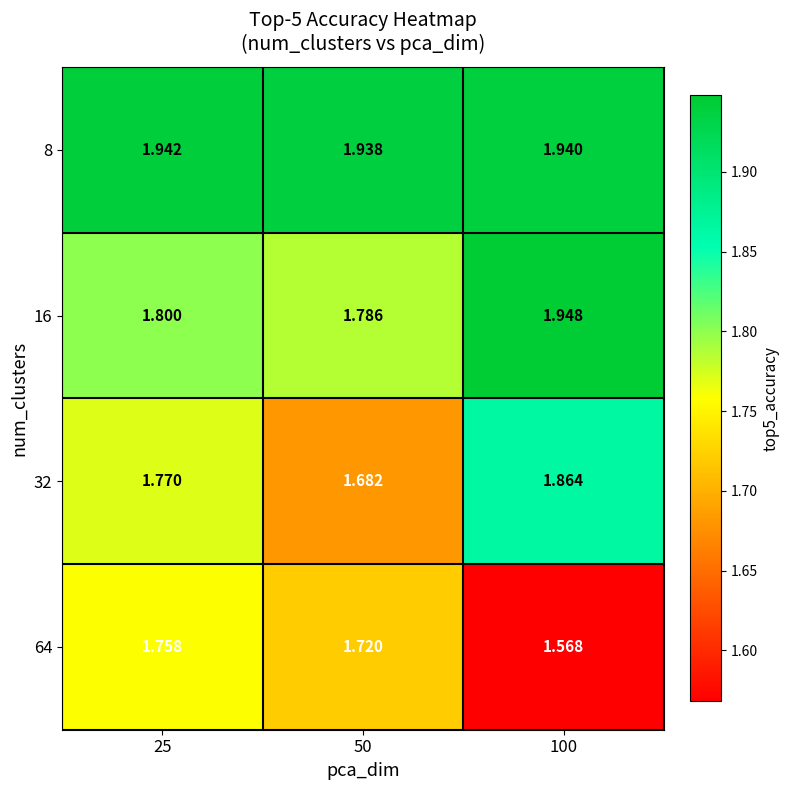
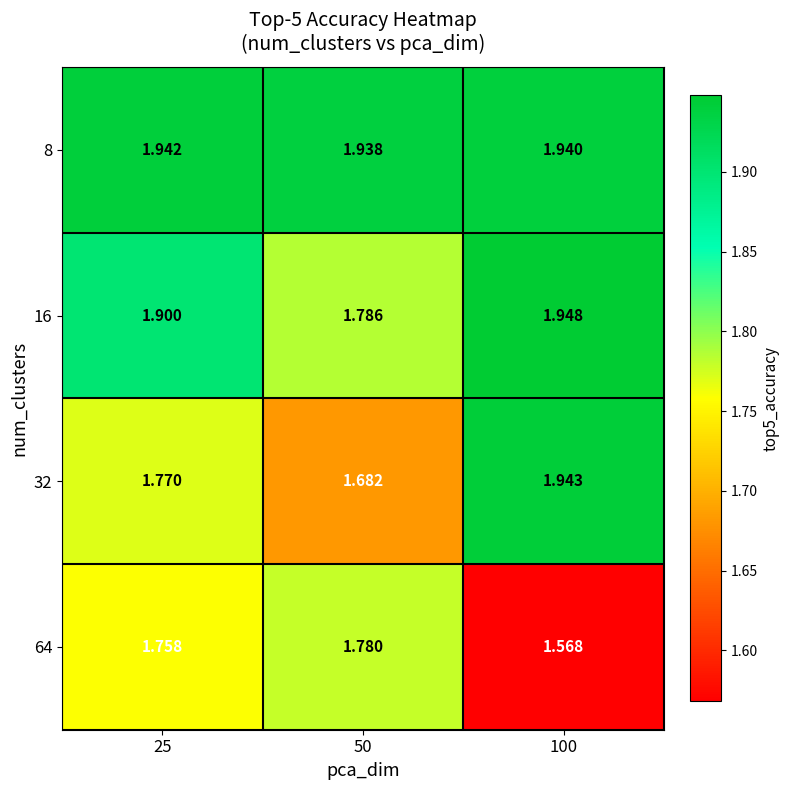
16, 25: 1.800 -> 1.900
32, 100: 1.864 -> 1.943
64, 50: 1.720 -> 1.780
